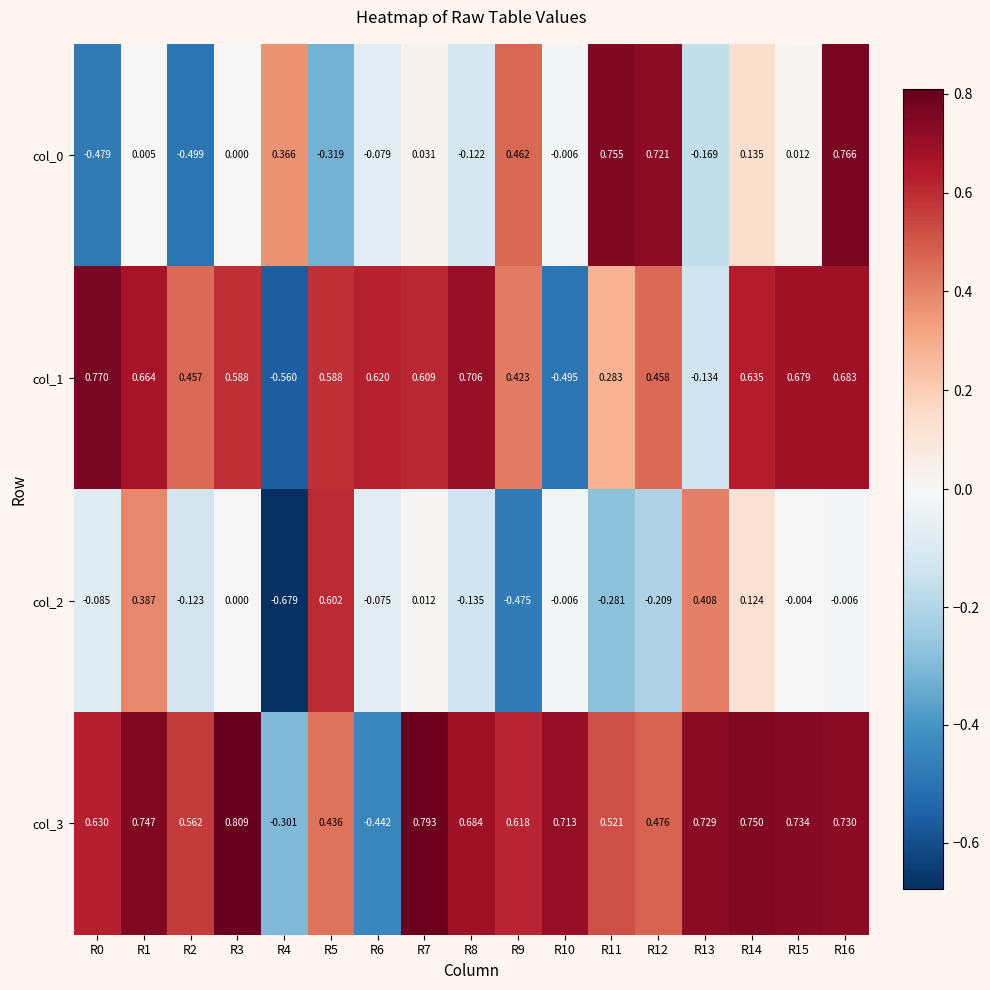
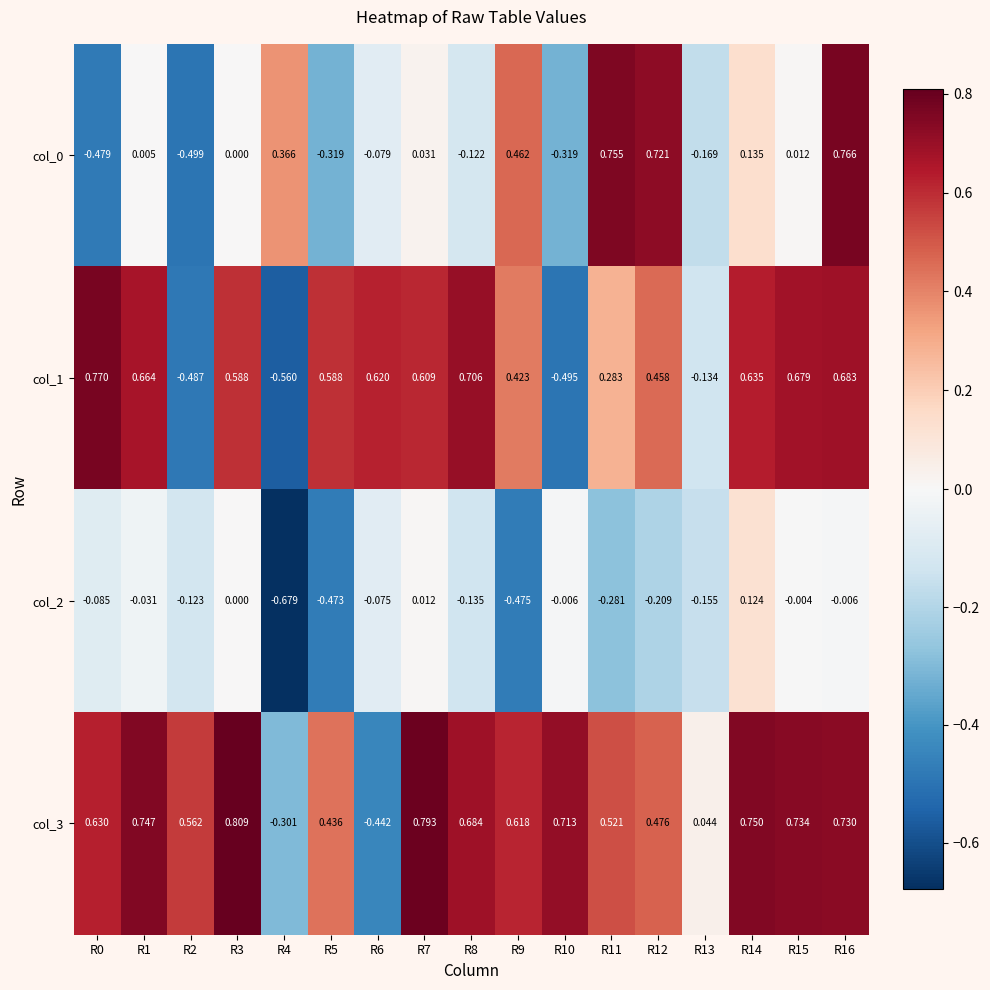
col_0, R10: -0.006 -> -0.319
col_1, R2: 0.457 -> -0.487
col_2, R1: 0.387 -> -0.031
col_2, R5: 0.602 -> -0.473
col_2, R13: 0.408 -> -0.155
col_3, R13: 0.729 -> 0.044
